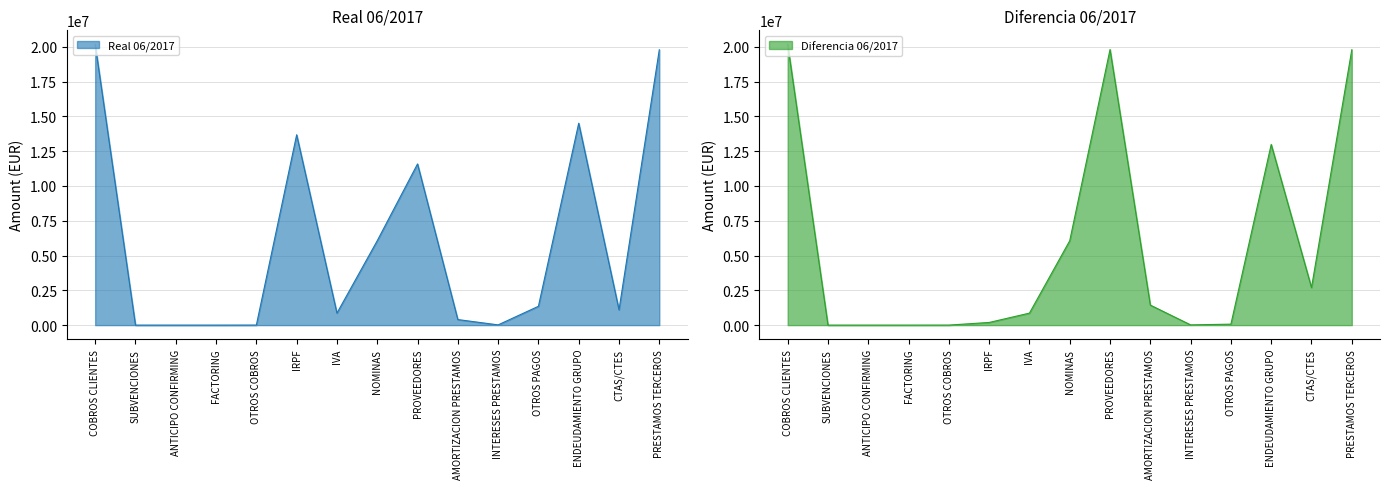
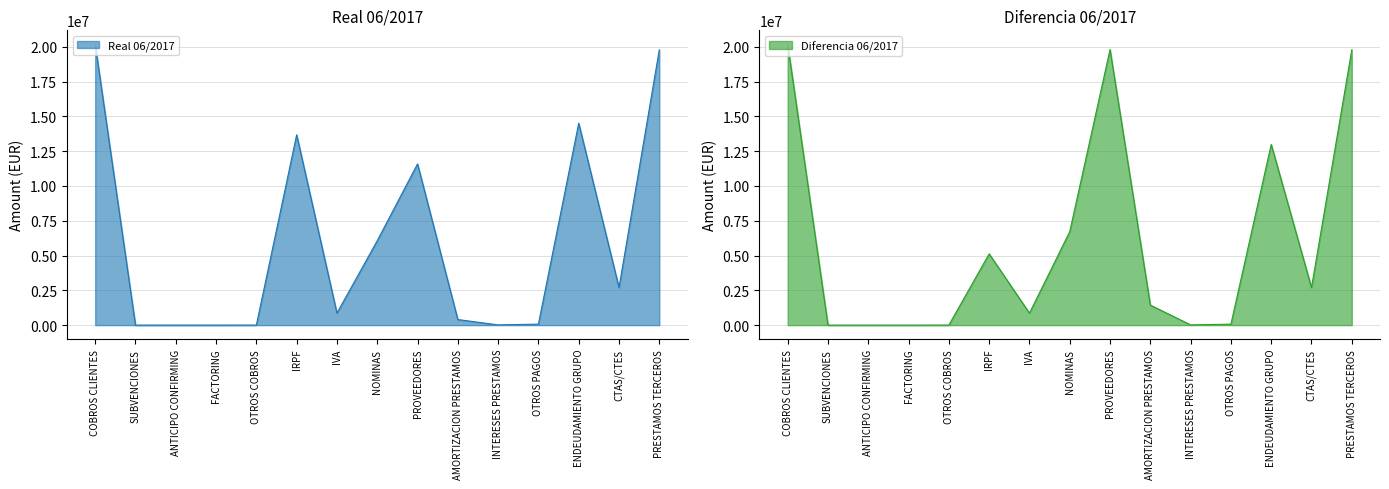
Real 06/2017, OTROS PAGOS: 1400000 -> 100000
Real 06/2017, CTAS/CTES: 1100000 -> 2700000
Diferencia 06/2017, IRPF: 200000 -> 5100000
Diferencia 06/2017, NOMINAS: 6100000 -> 6700000
